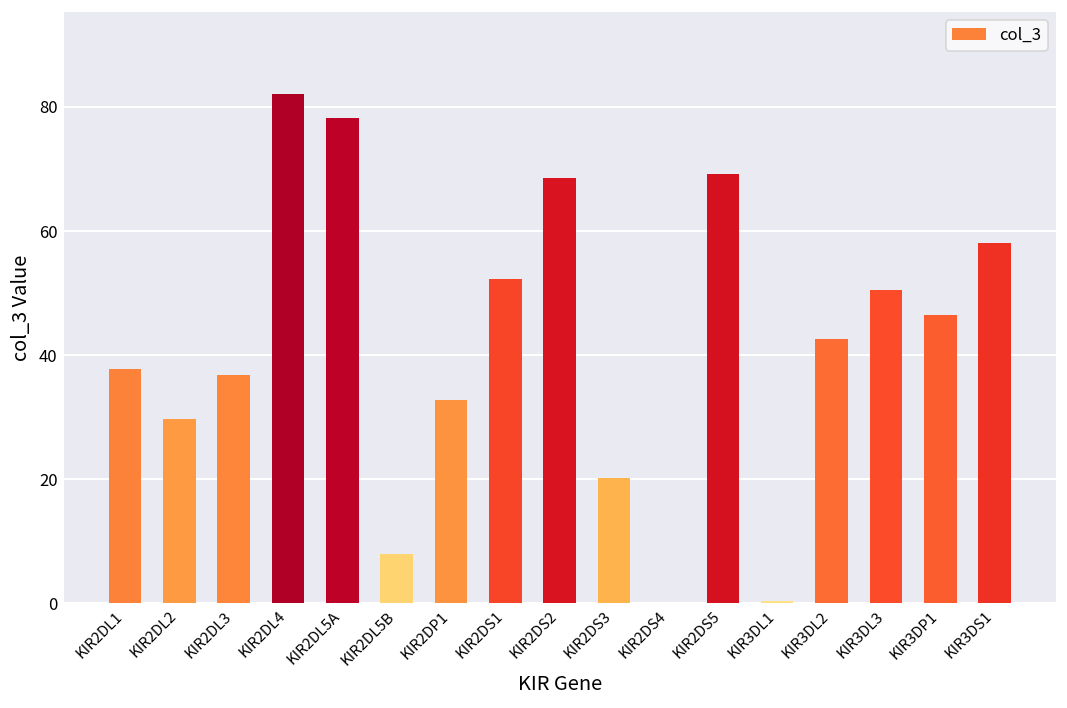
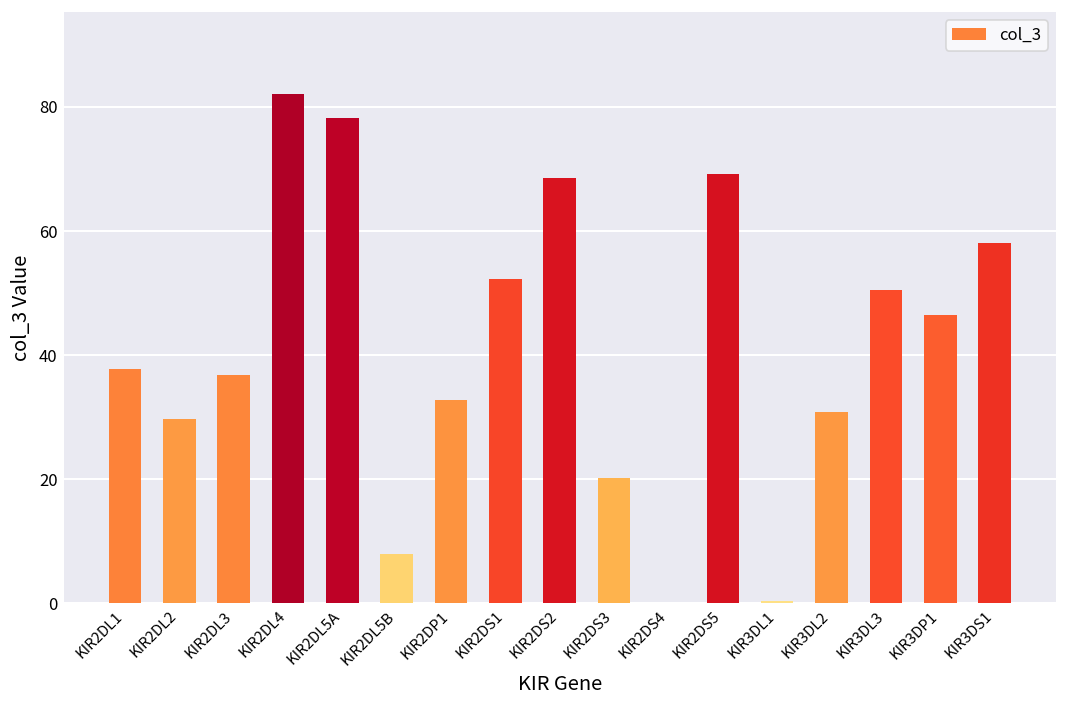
KIR3DL2: 43 -> 31
